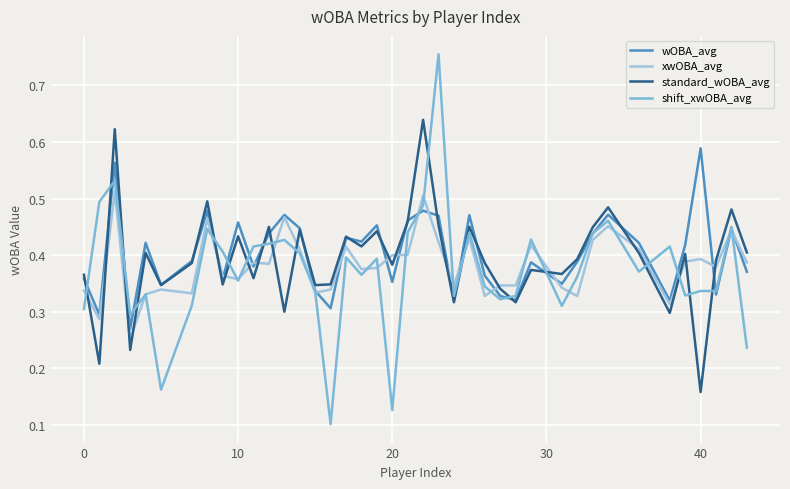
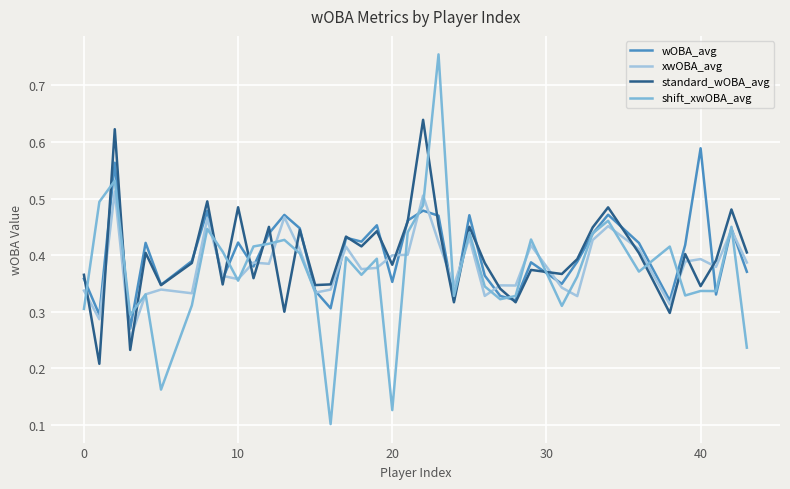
wOBA_avg, 10: 0.46 -> 0.42
standard_wOBA_avg, 10: 0.43 -> 0.48
standard_wOBA_avg, 40: 0.16 -> 0.35
